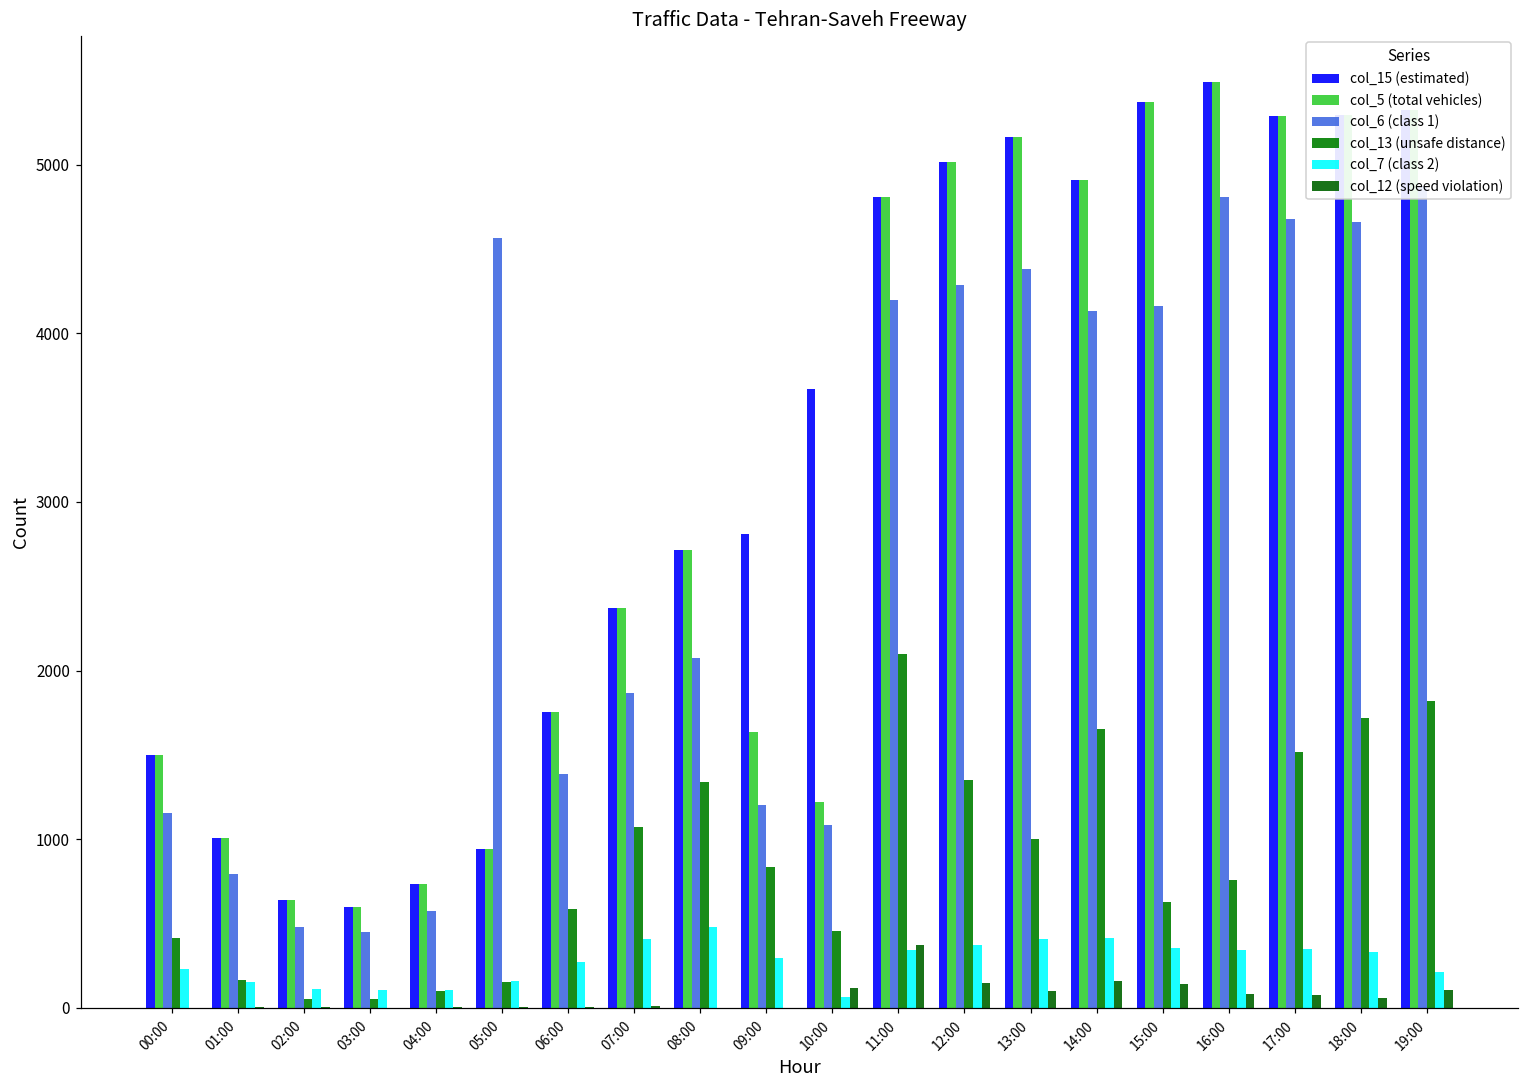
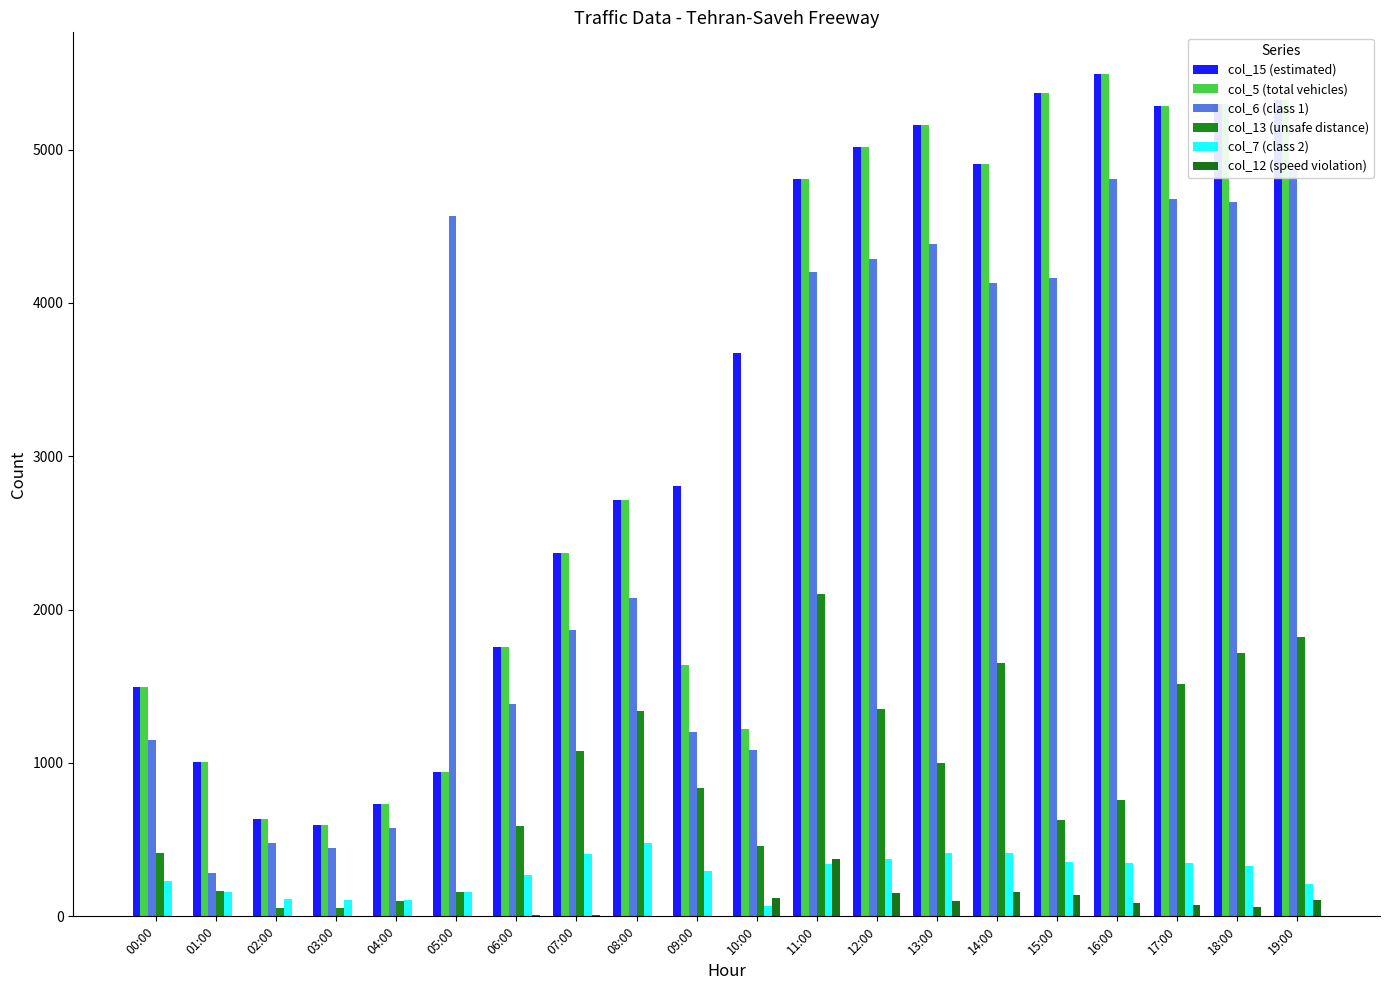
col_6 (class 1), 01:00: 790 -> 280
